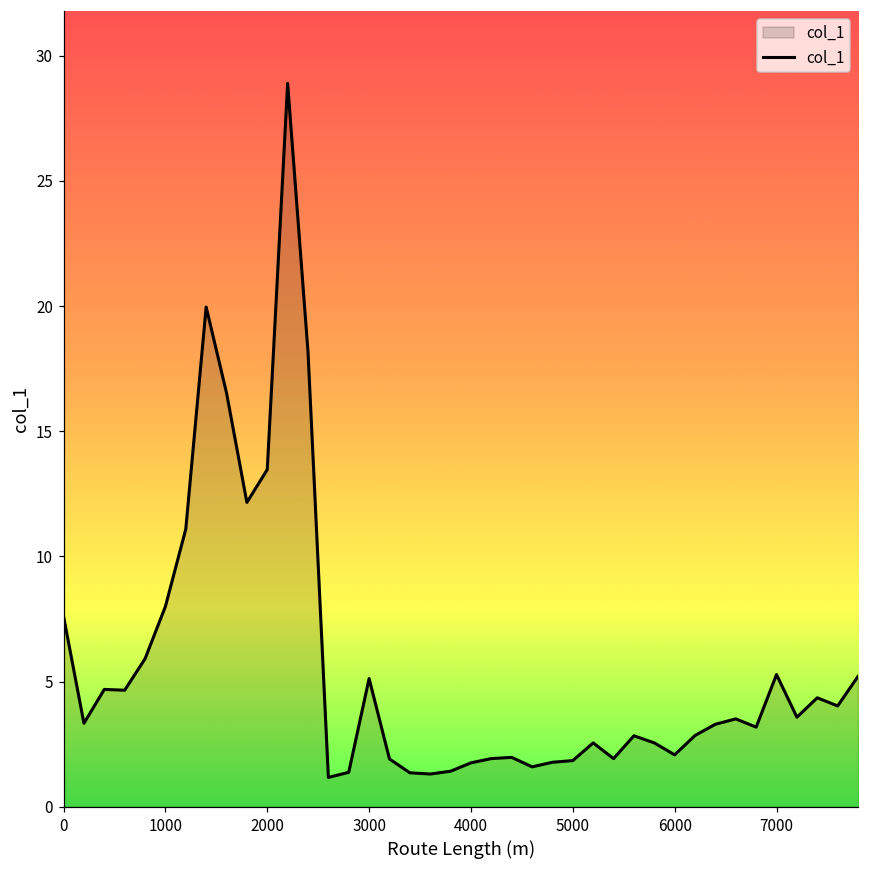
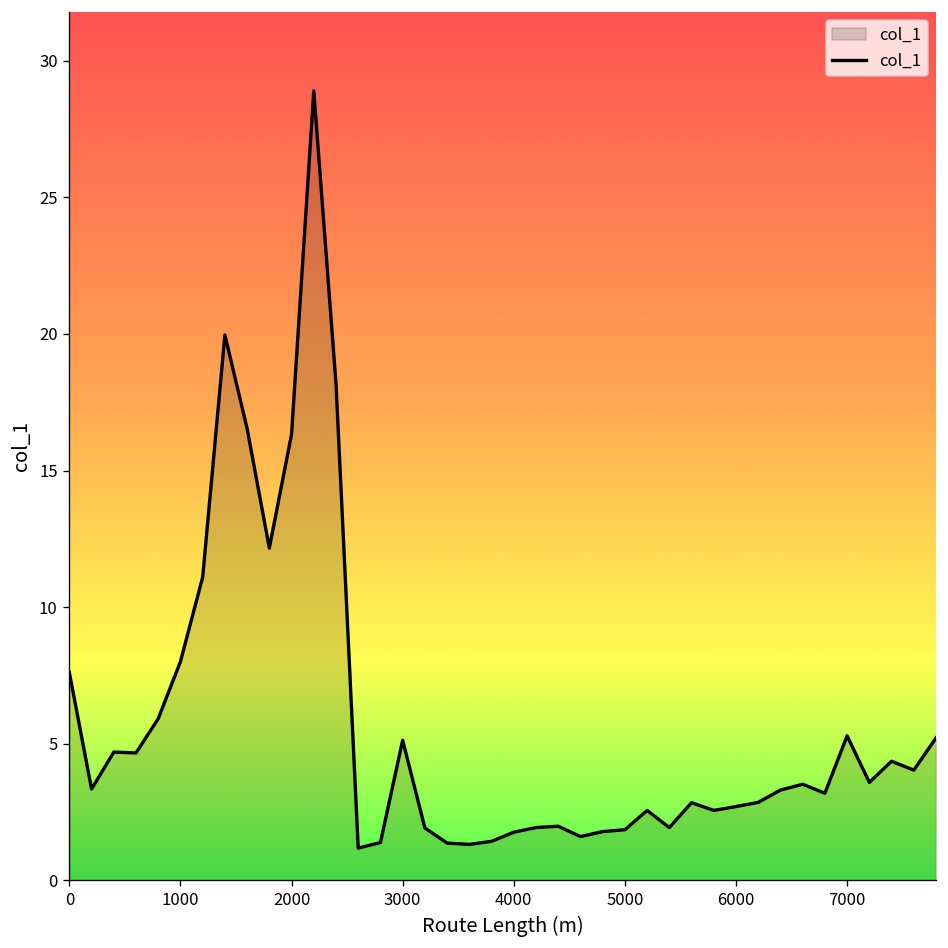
2000: 13.5 -> 16.3
6000: 2.1 -> 2.7
